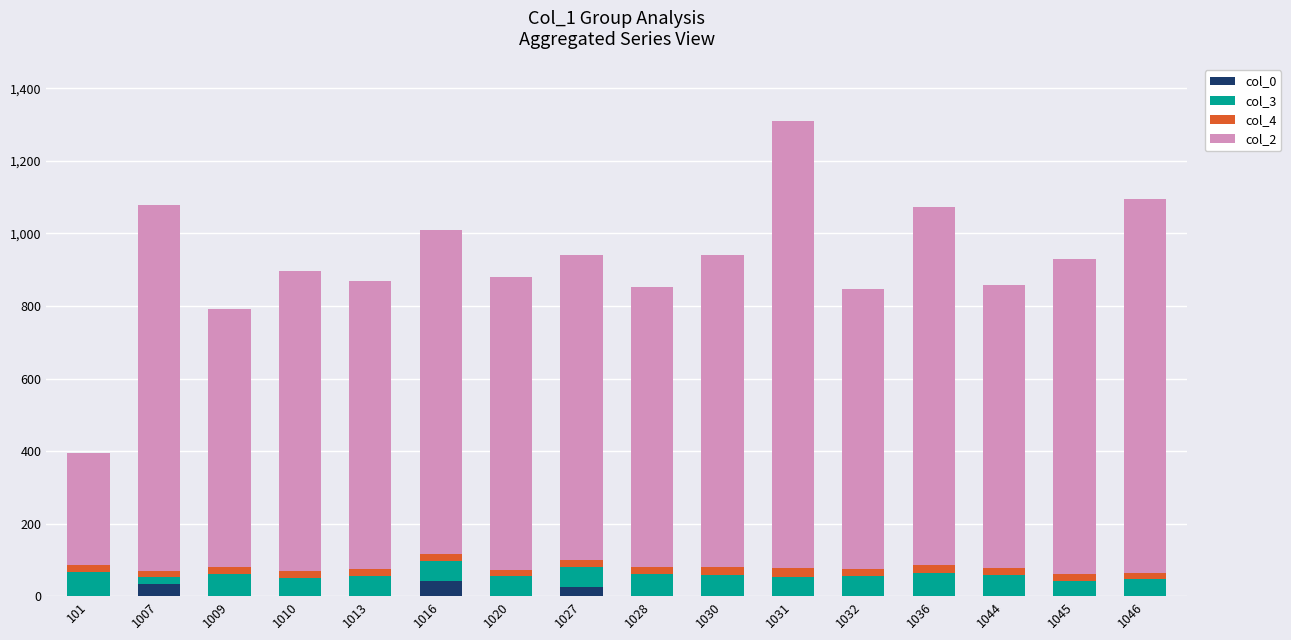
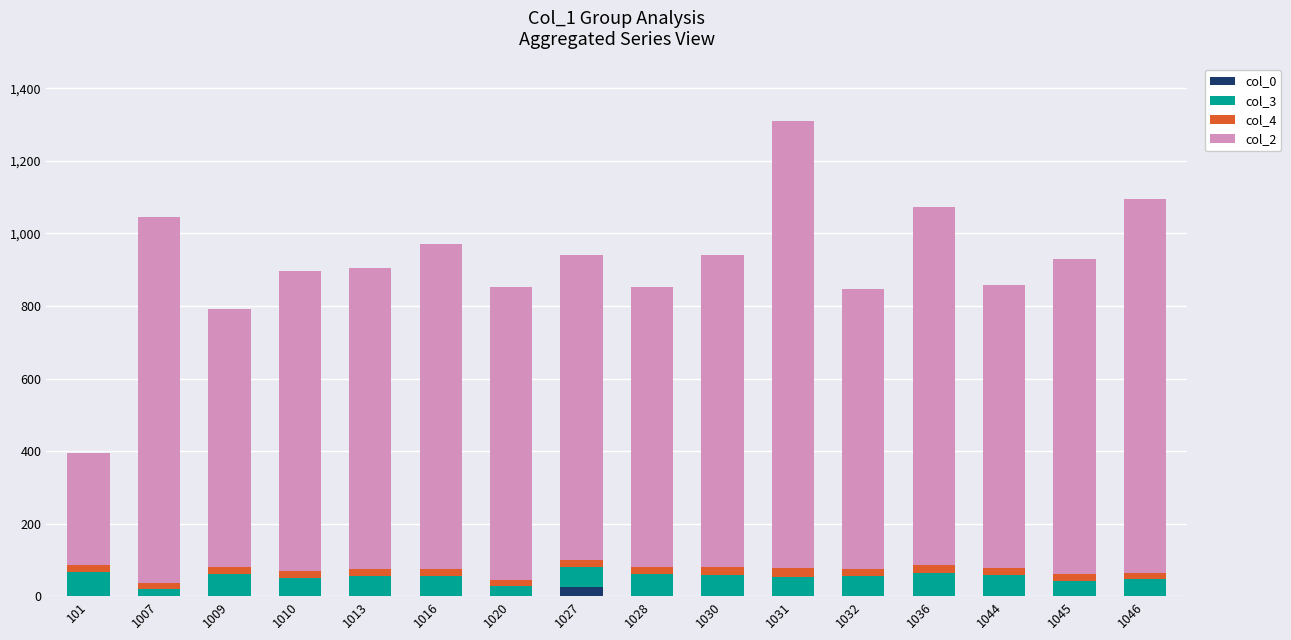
col_0, 1007: 30 -> 0
col_2, 1013: 790 -> 830
col_0, 1016: 40 -> 0
col_3, 1020: 60 -> 30
